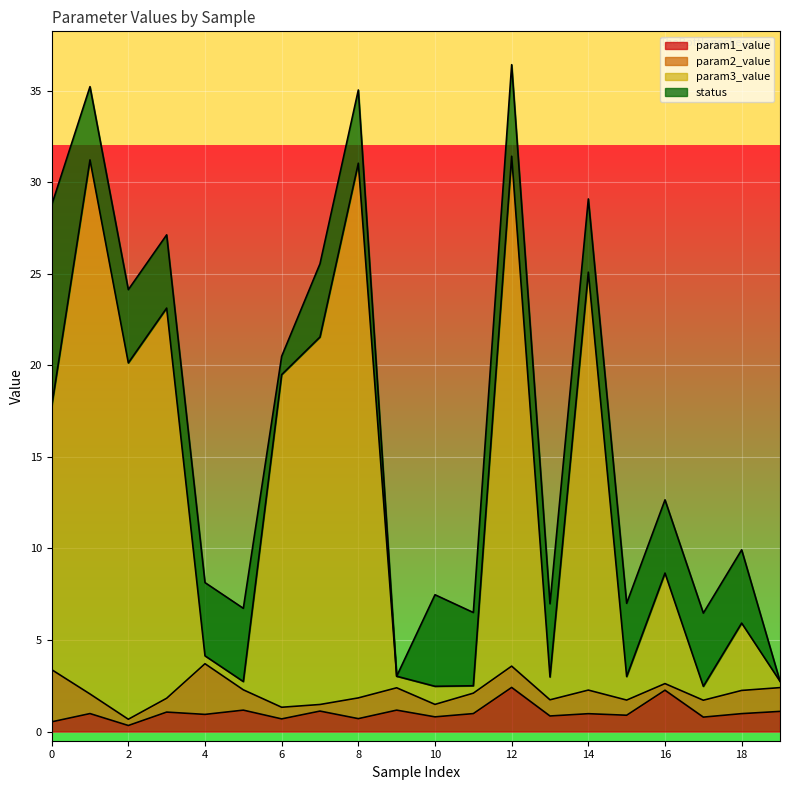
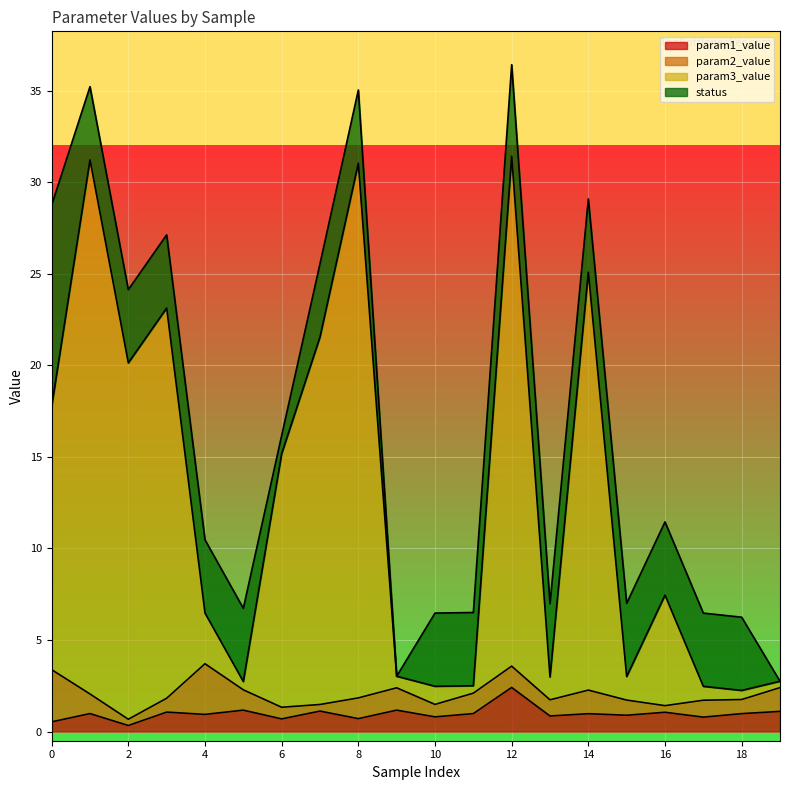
param3_value, 4: 0.4 -> 2.8
param3_value, 6: 18.2 -> 13.8
status, 10: 5 -> 4
param1_value, 16: 2.3 -> 1.1
param2_value, 18: 1.3 -> 0.8
param3_value, 18: 3.7 -> 0.5
